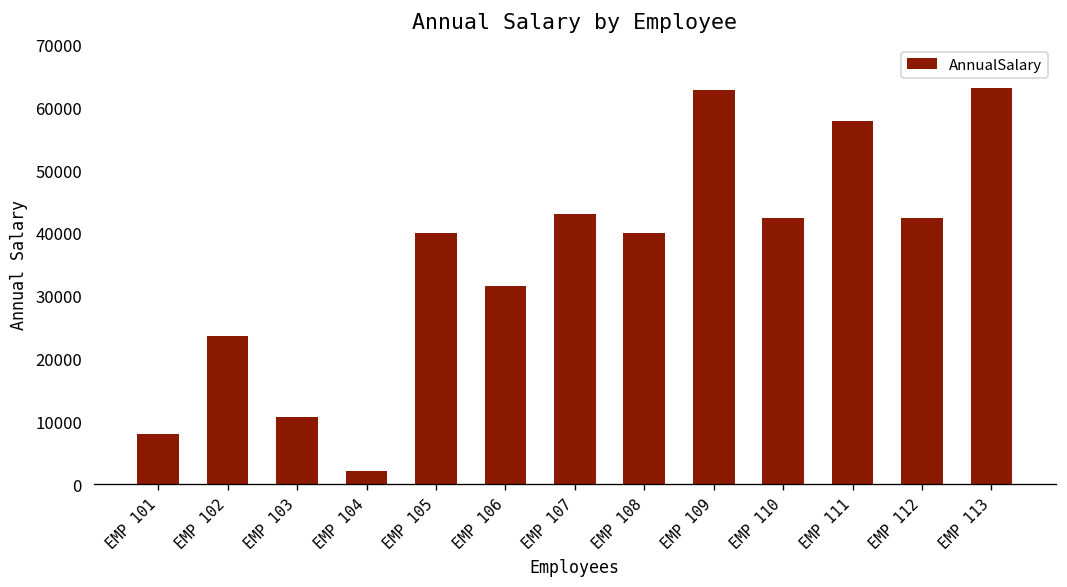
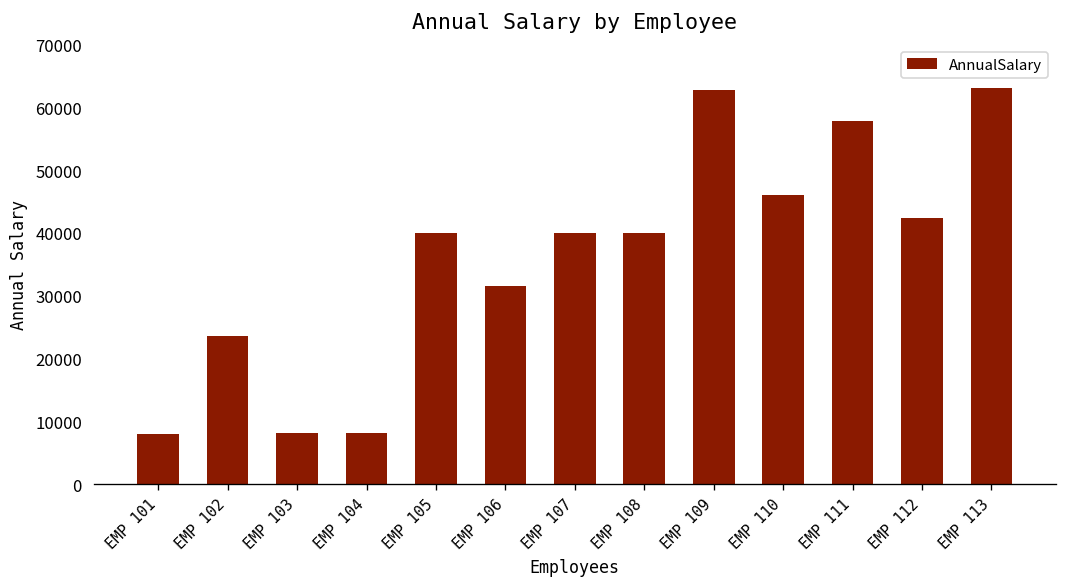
EMP 103: 11000 -> 8000
EMP 104: 2000 -> 8000
EMP 107: 43000 -> 40000
EMP 110: 42000 -> 46000
